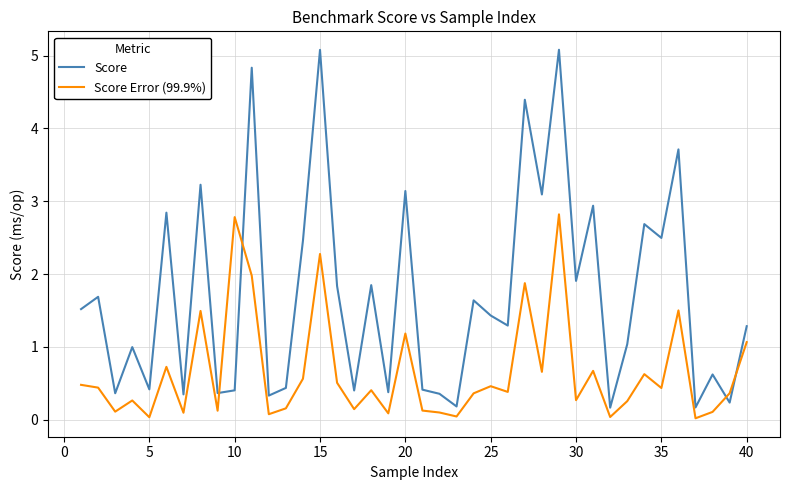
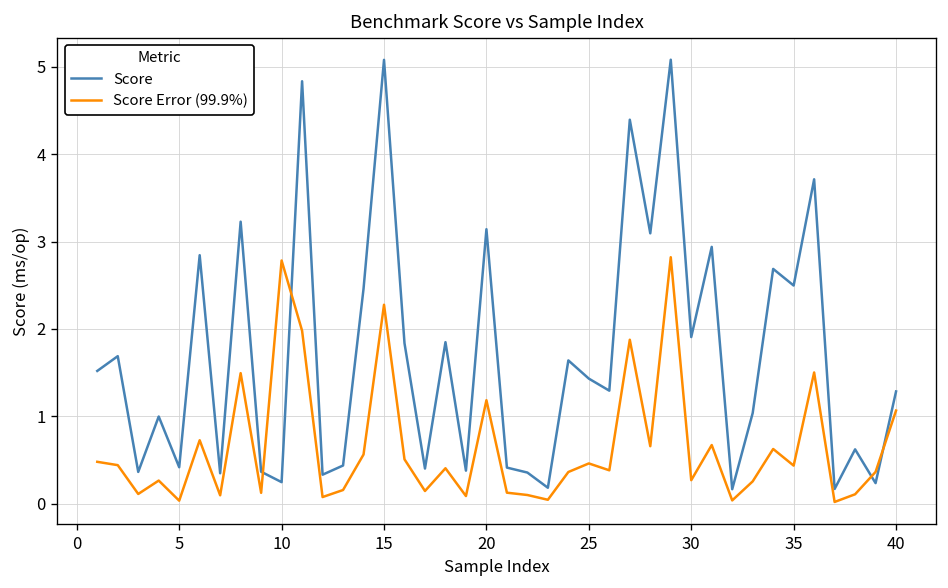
Score, 10: 0.4 -> 0.2
